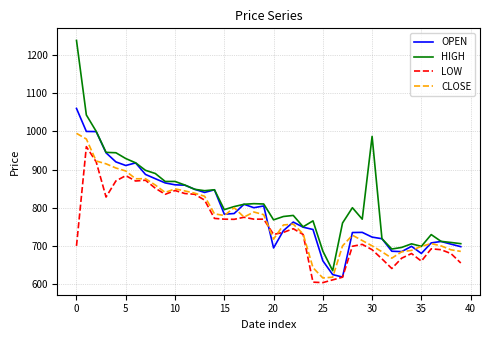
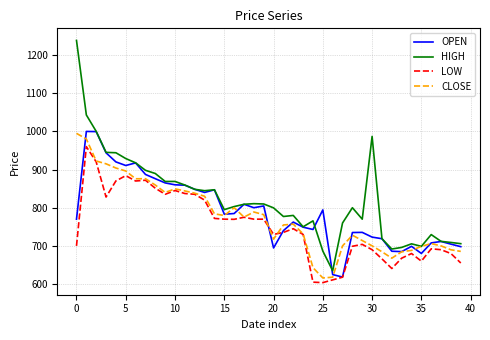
OPEN, 0: 1060 -> 770
HIGH, 20: 770 -> 800
OPEN, 25: 660 -> 790
